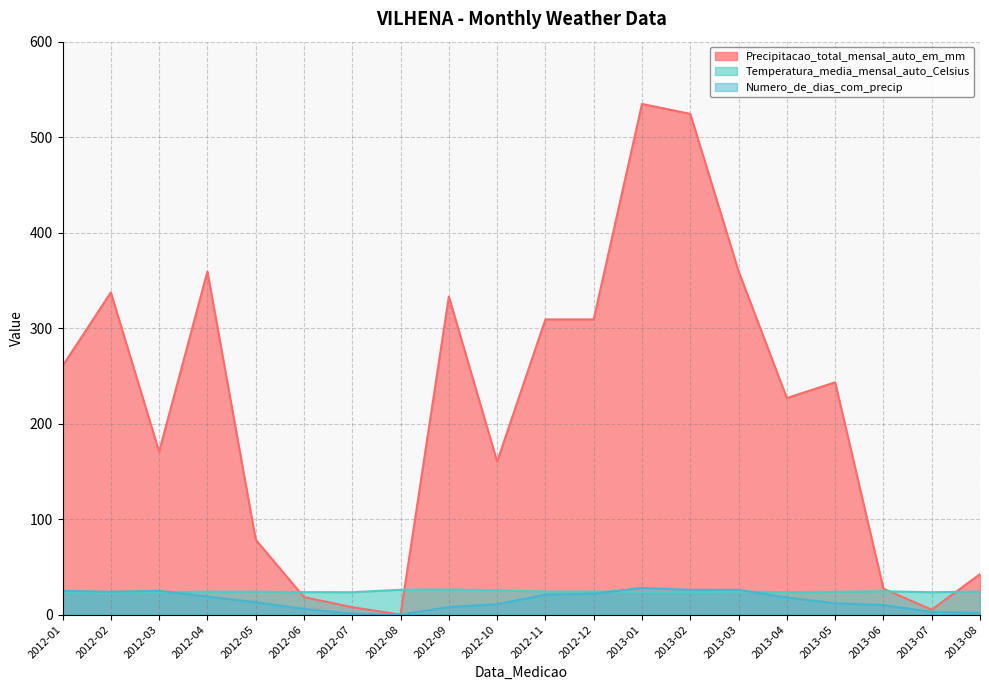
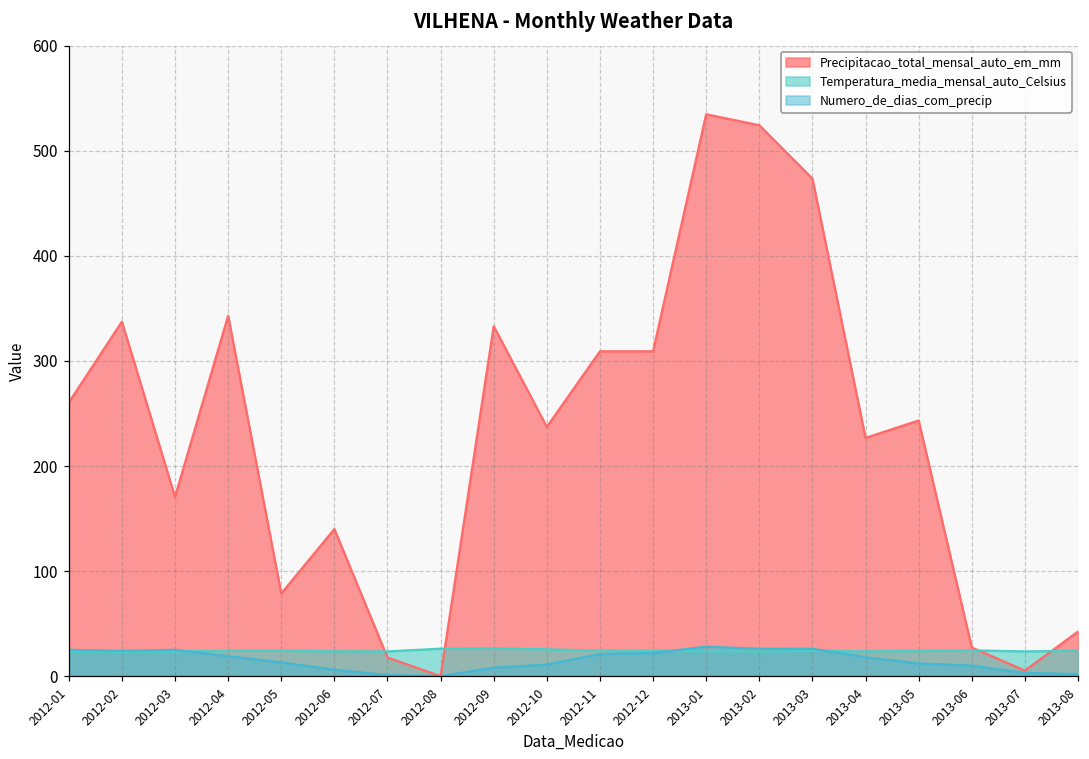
Precipitacao_total_mensal_auto_em_mm, 2012-04: 360 -> 340
Precipitacao_total_mensal_auto_em_mm, 2012-06: 20 -> 140
Precipitacao_total_mensal_auto_em_mm, 2012-07: 10 -> 20
Precipitacao_total_mensal_auto_em_mm, 2012-10: 160 -> 240
Precipitacao_total_mensal_auto_em_mm, 2013-03: 360 -> 470
